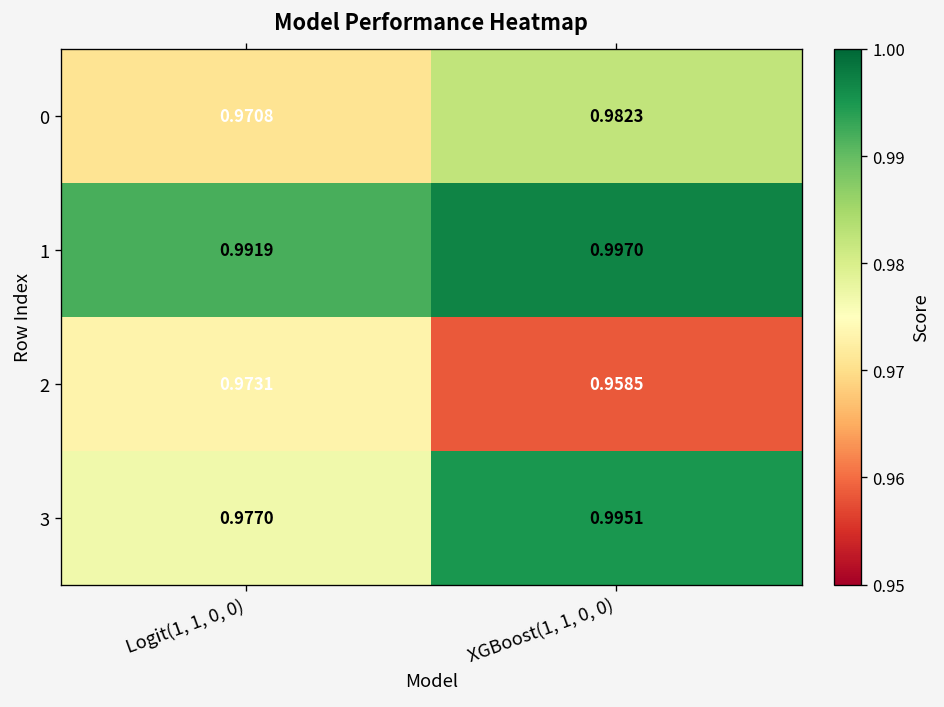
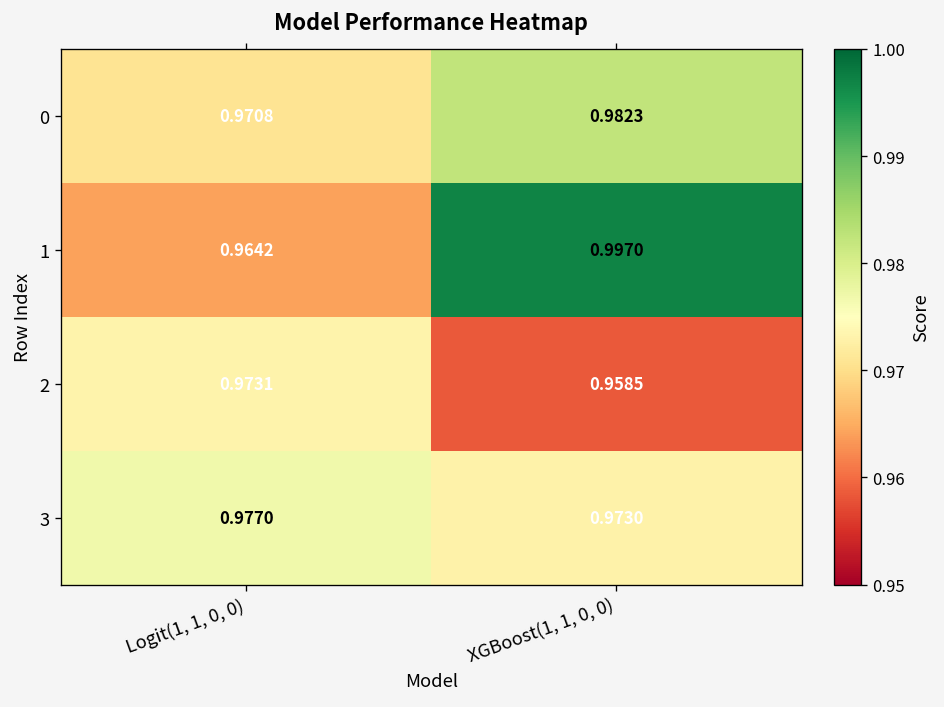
1, Logit(1, 1, 0, 0): 0.9919 -> 0.9642
3, XGBoost(1, 1, 0, 0): 0.9951 -> 0.9730
